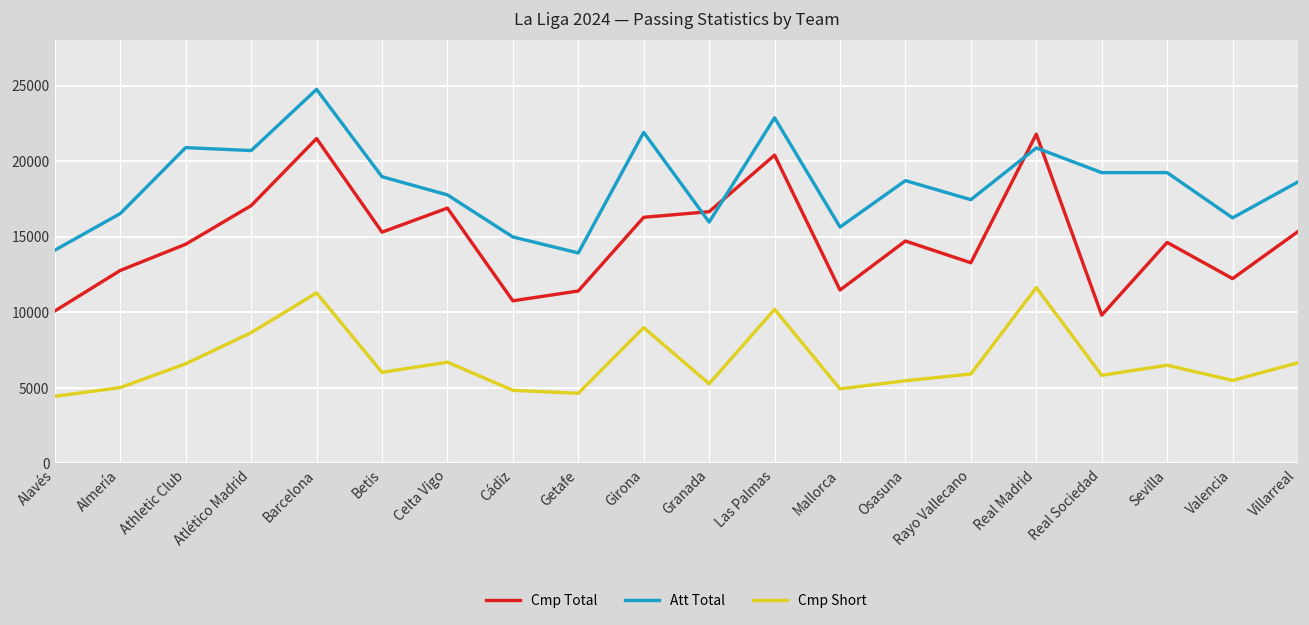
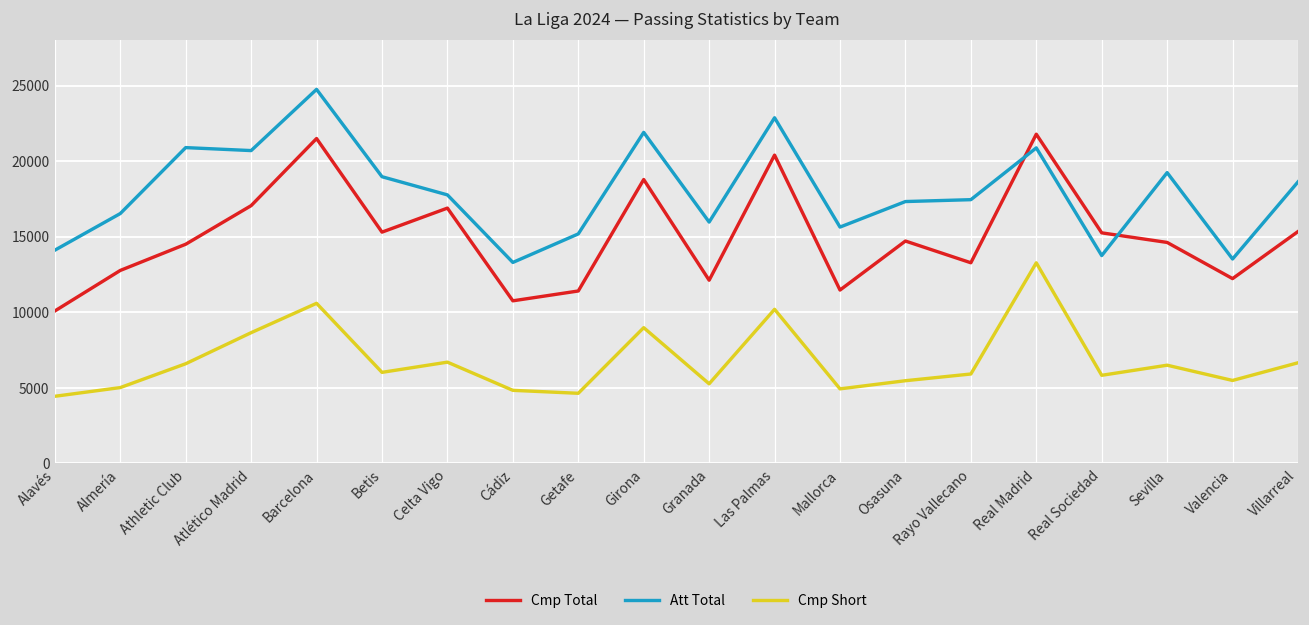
Cmp Short, Barcelona: 11300 -> 10600
Att Total, Cádiz: 15000 -> 13300
Att Total, Getafe: 13900 -> 15200
Cmp Total, Girona: 16300 -> 18800
Cmp Total, Granada: 16700 -> 12100
Att Total, Osasuna: 18700 -> 17300
Cmp Short, Real Madrid: 11600 -> 13300
Cmp Total, Real Sociedad: 9800 -> 15300
Att Total, Real Sociedad: 19200 -> 13800
Att Total, Valencia: 16300 -> 13500
